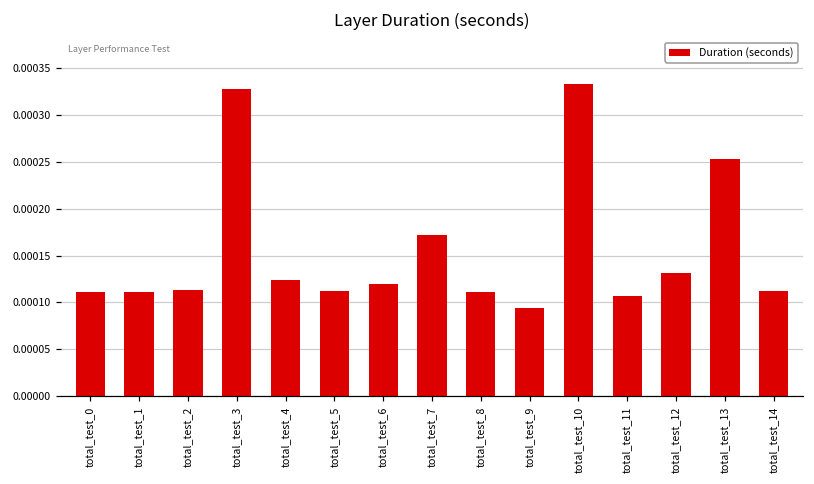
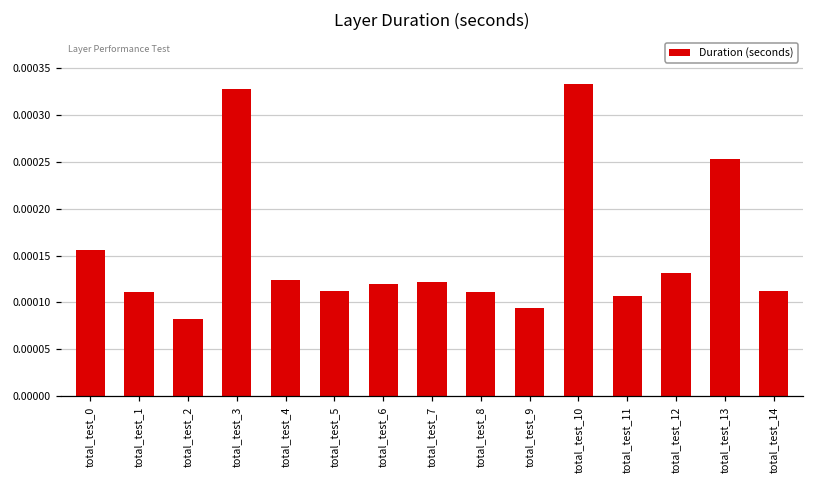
total_test_0: 0.00011 -> 0.00016
total_test_2: 0.00011 -> 0.00008
total_test_7: 0.00017 -> 0.00012
